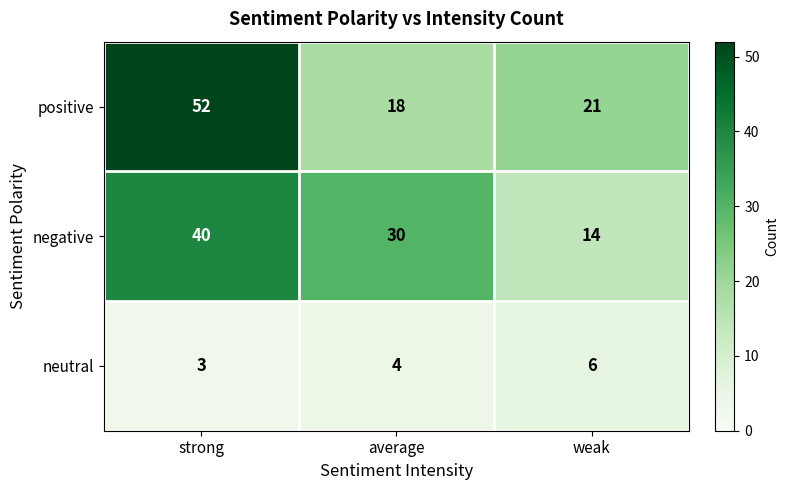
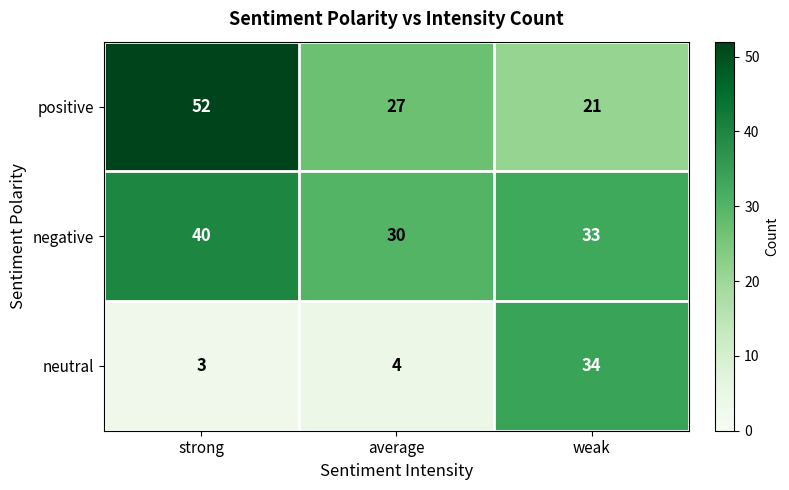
positive, average: 18 -> 27
negative, weak: 14 -> 33
neutral, weak: 6 -> 34
